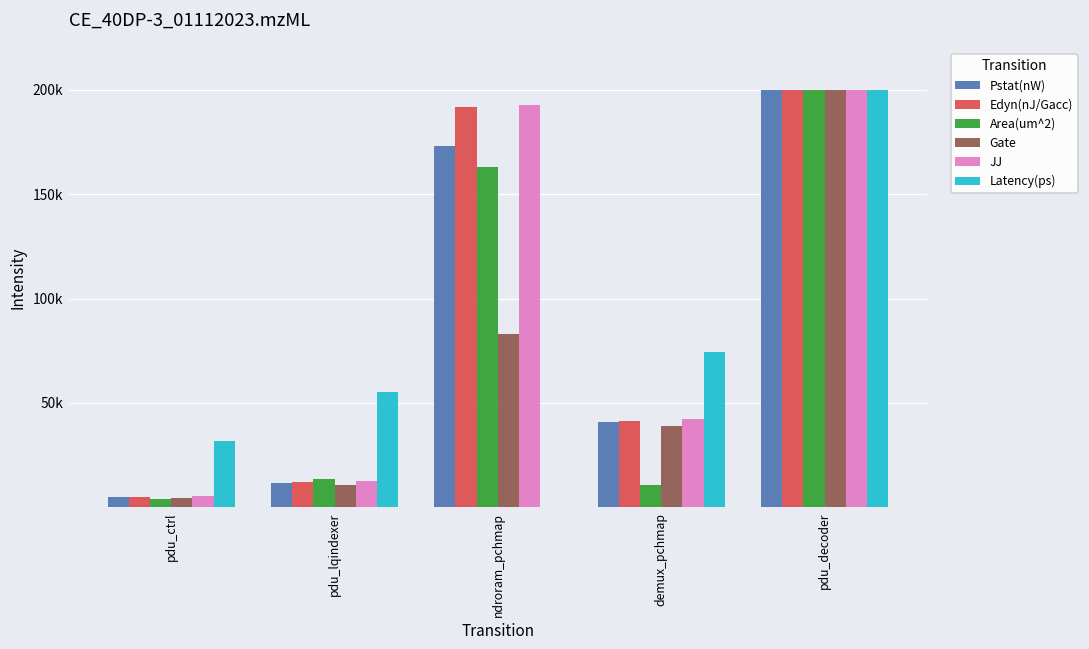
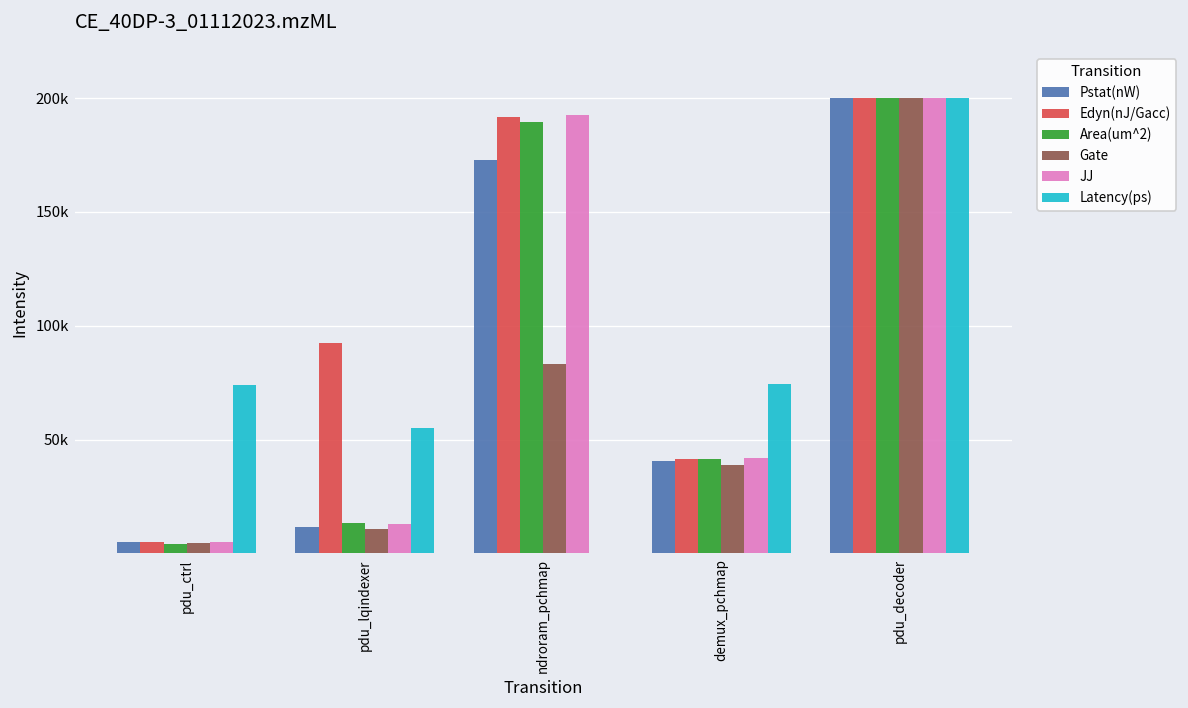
Latency(ps), pdu_ctrl: 32000 -> 74000
Edyn(nJ/Gacc), pdu_lqindexer: 12000 -> 92000
Area(um^2), ndroram_pchmap: 163000 -> 189000
Area(um^2), demux_pchmap: 11000 -> 41000
